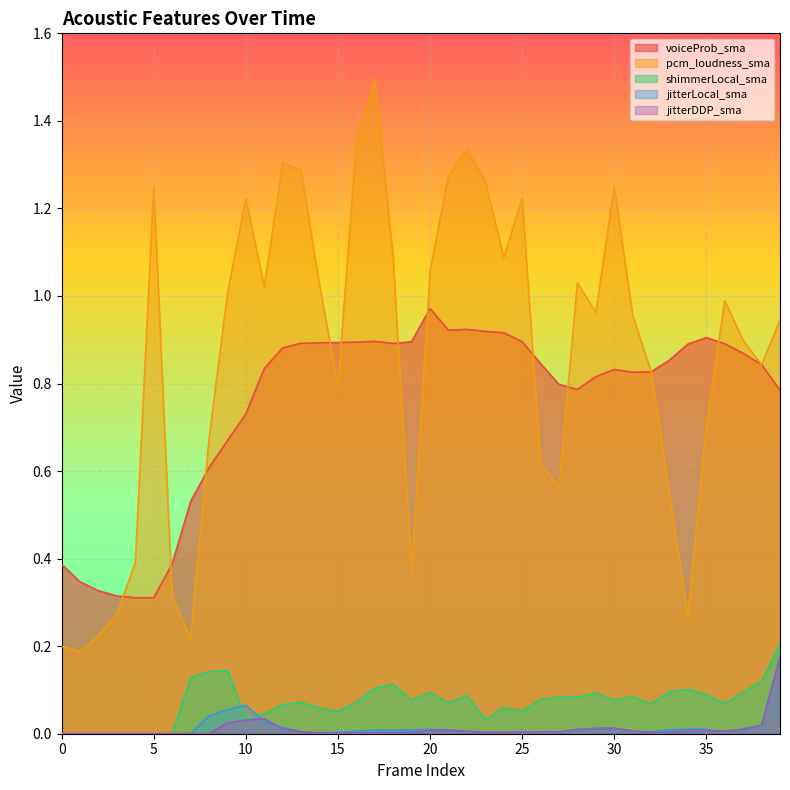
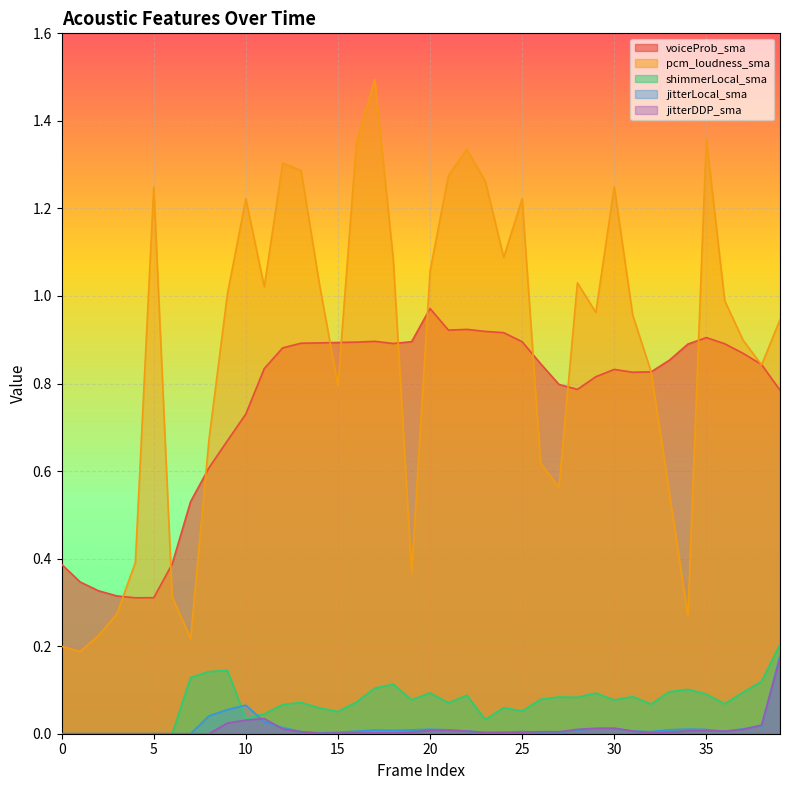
pcm_loudness_sma, 35: 0.70 -> 1.36
